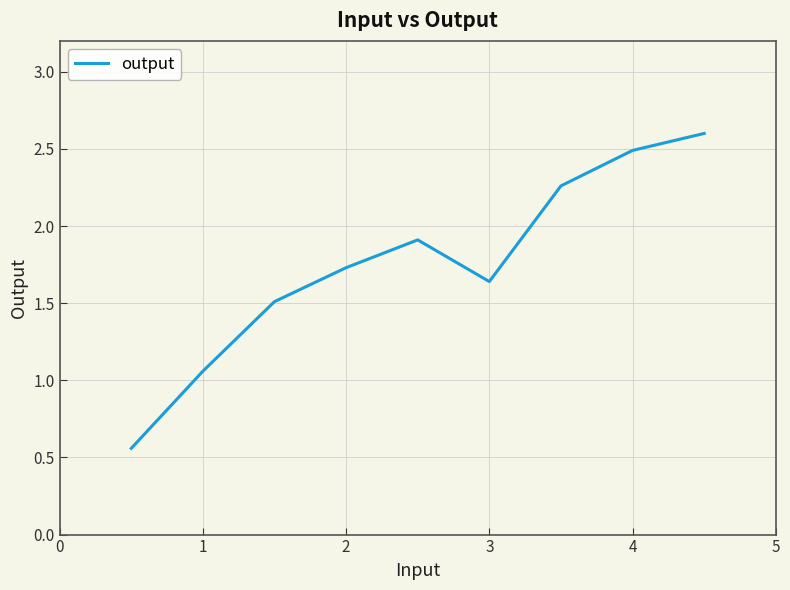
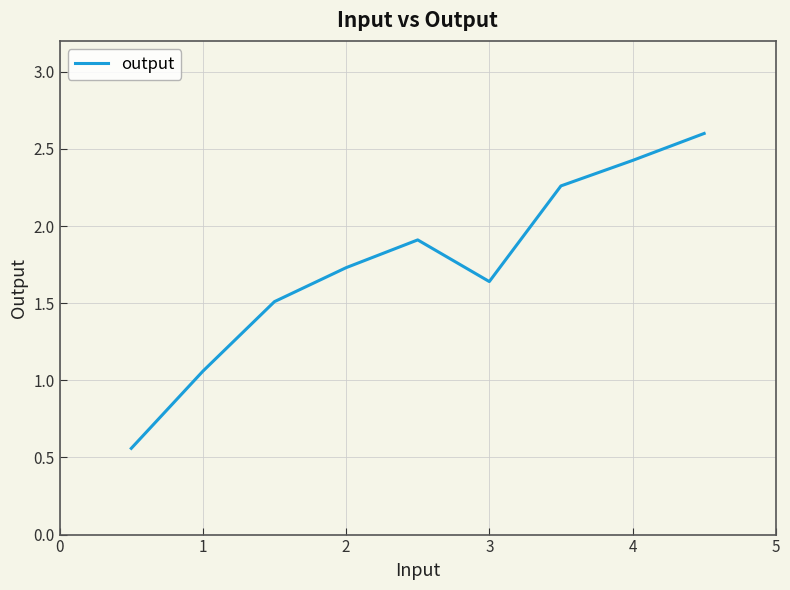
4: 2.49 -> 2.43
